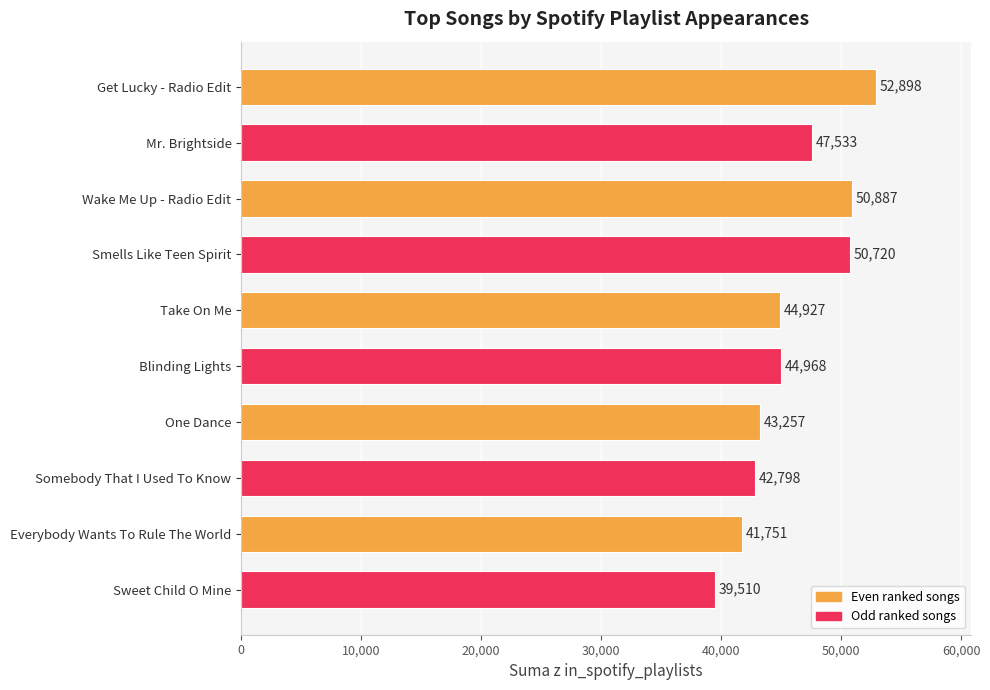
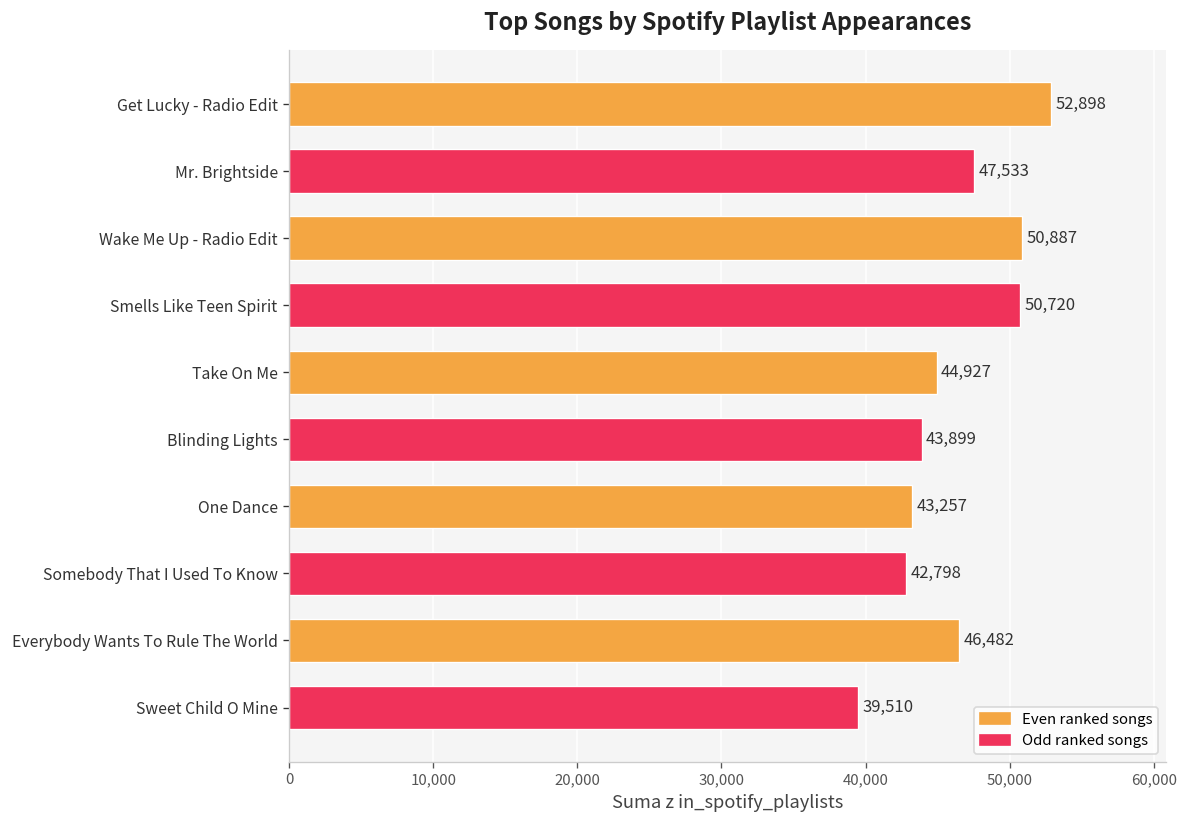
Blinding Lights: 44,968 -> 43,899
Everybody Wants To Rule The World: 41,751 -> 46,482
